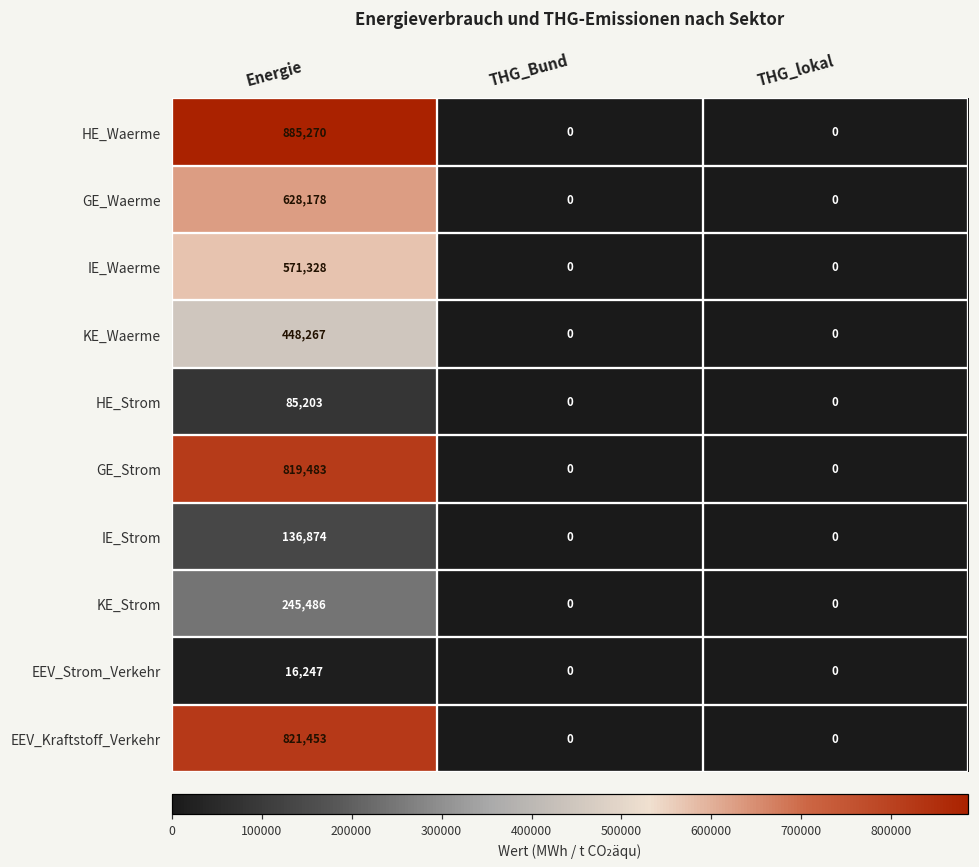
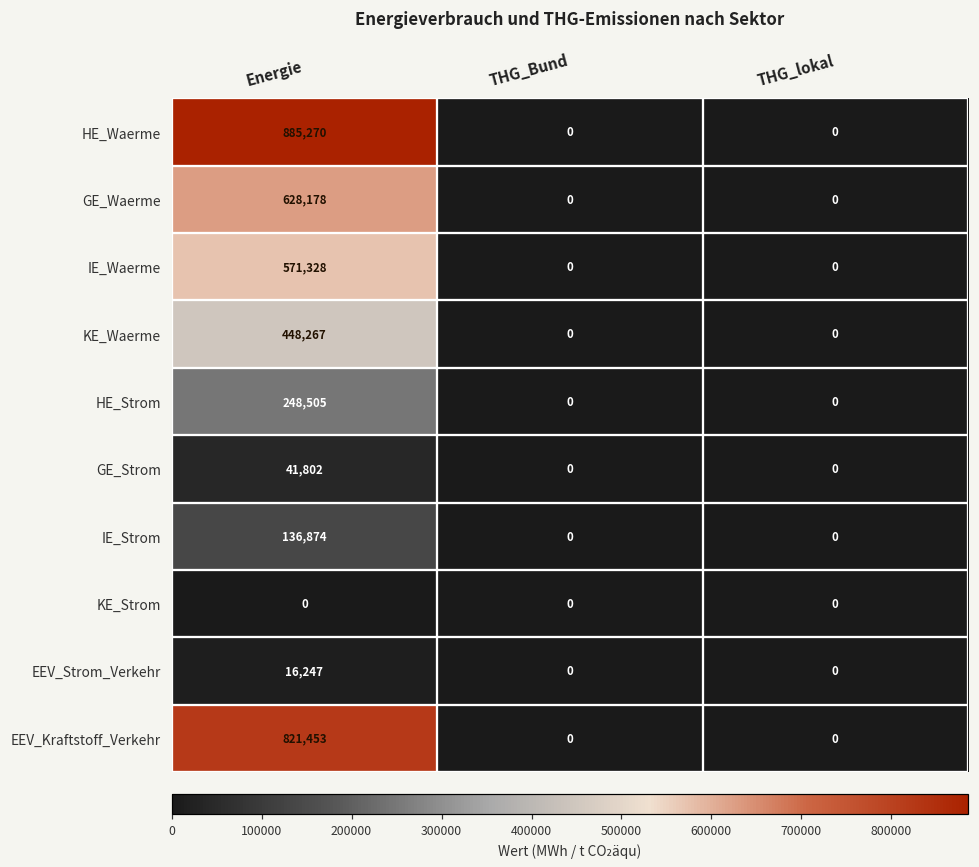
HE_Strom, Energie: 85,203 -> 248,505
GE_Strom, Energie: 819,483 -> 41,802
KE_Strom, Energie: 245,486 -> 0
